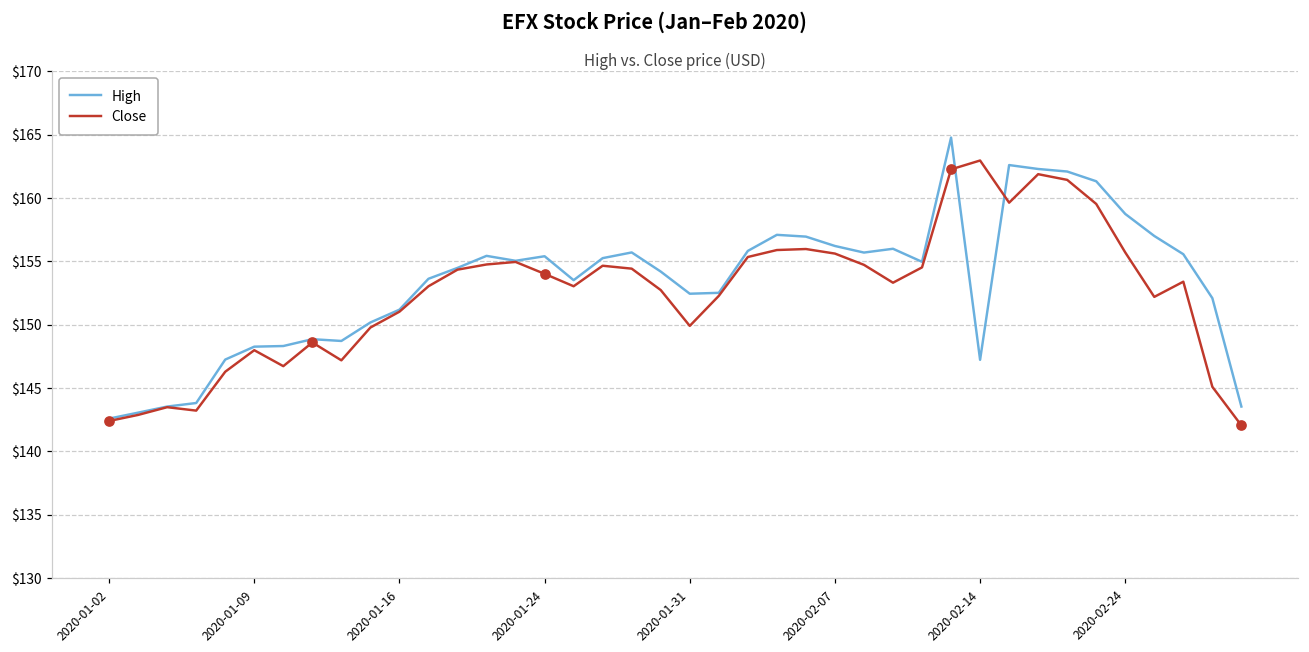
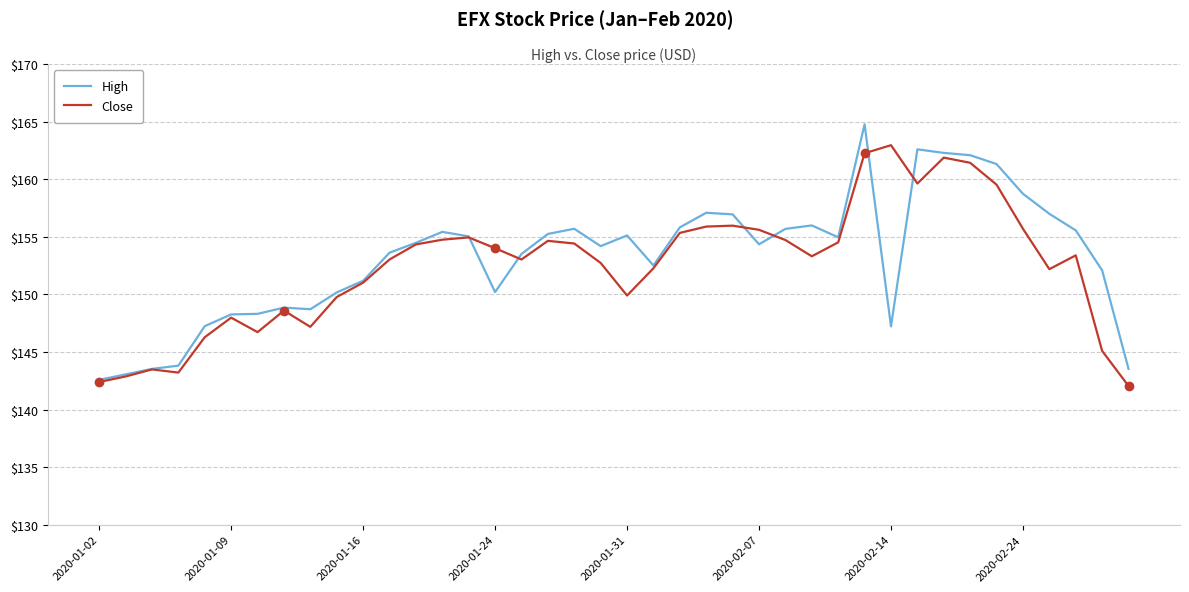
High, 2020-01-24: $155.4 -> $150.2
High, 2020-01-31: $152.4 -> $155.1
High, 2020-02-07: $156.2 -> $154.4
